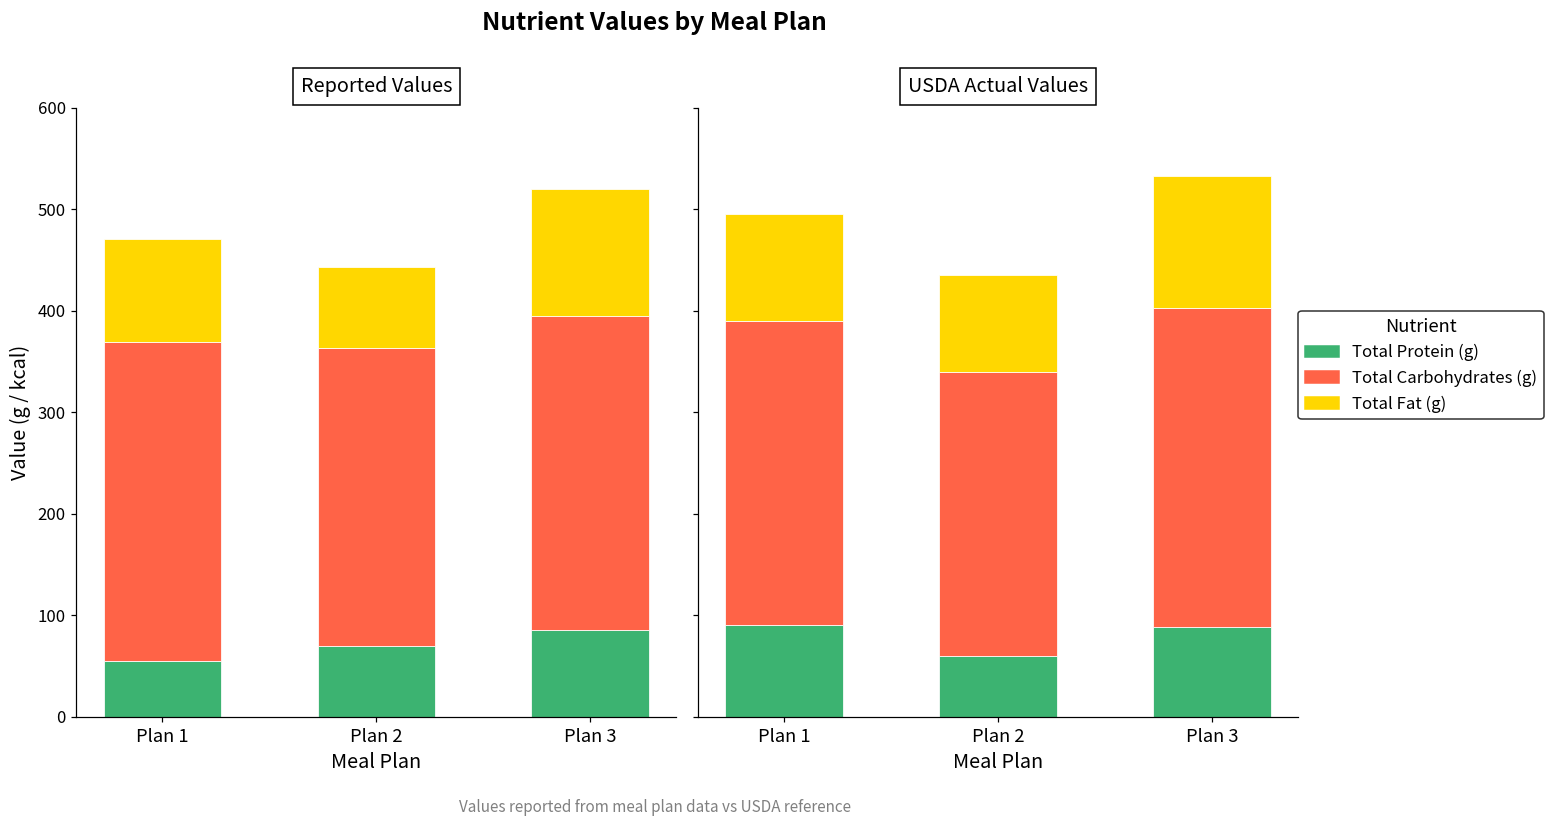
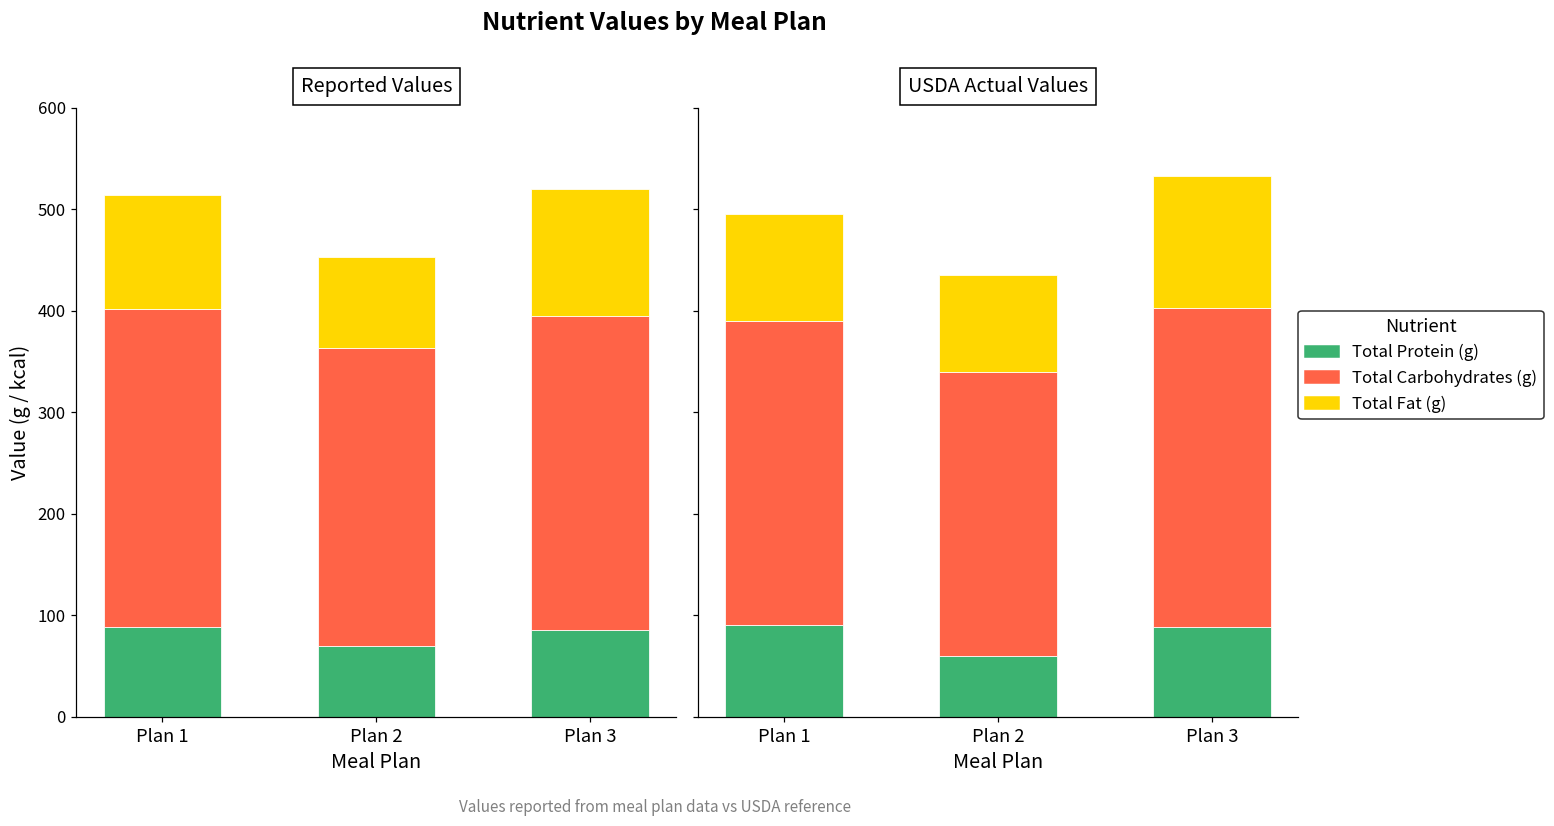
Reported Values, Total Protein (g), Plan 1: 60 -> 90
Reported Values, Total Fat (g), Plan 1: 100 -> 110
Reported Values, Total Fat (g), Plan 2: 80 -> 90
